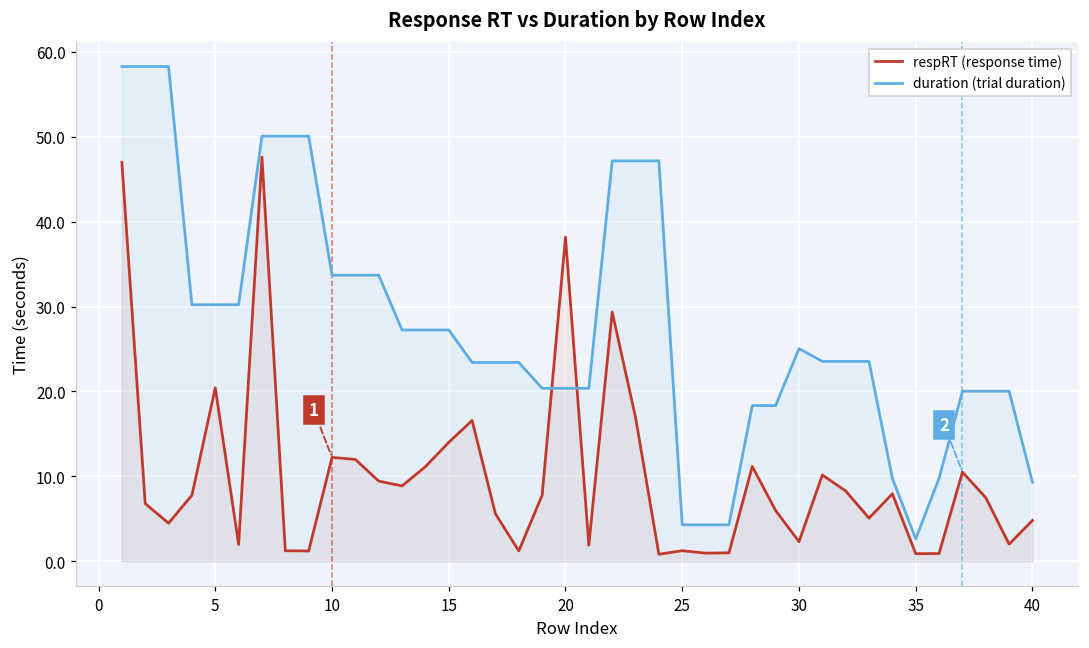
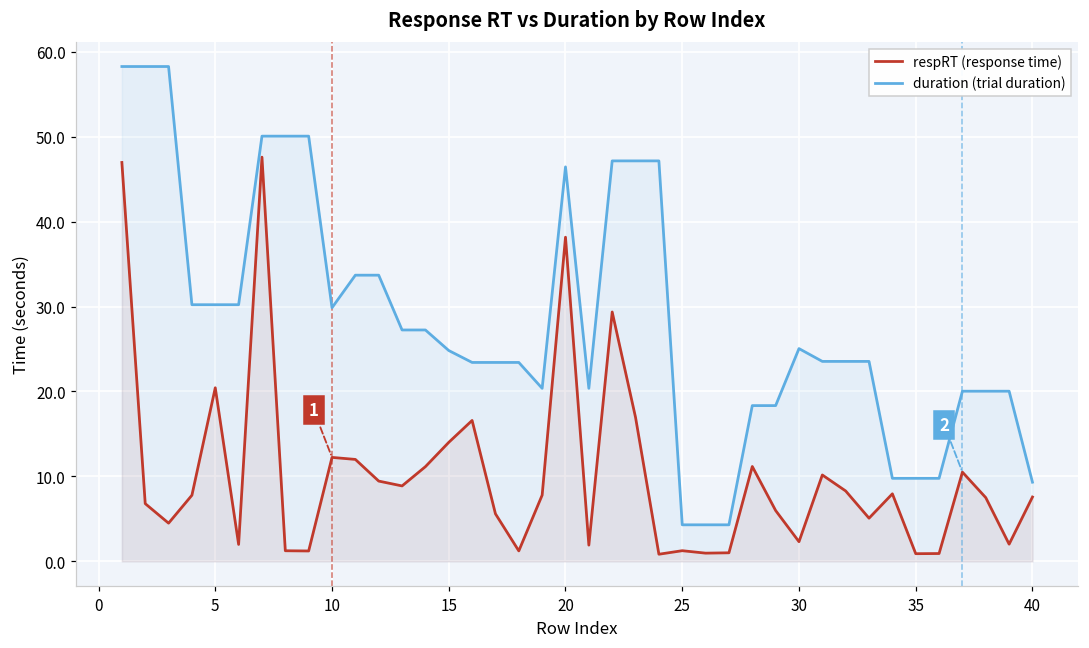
duration (trial duration), 10: 34 -> 30
duration (trial duration), 15: 27 -> 25
duration (trial duration), 20: 20 -> 46
duration (trial duration), 35: 3 -> 10
respRT (response time), 40: 5 -> 8
